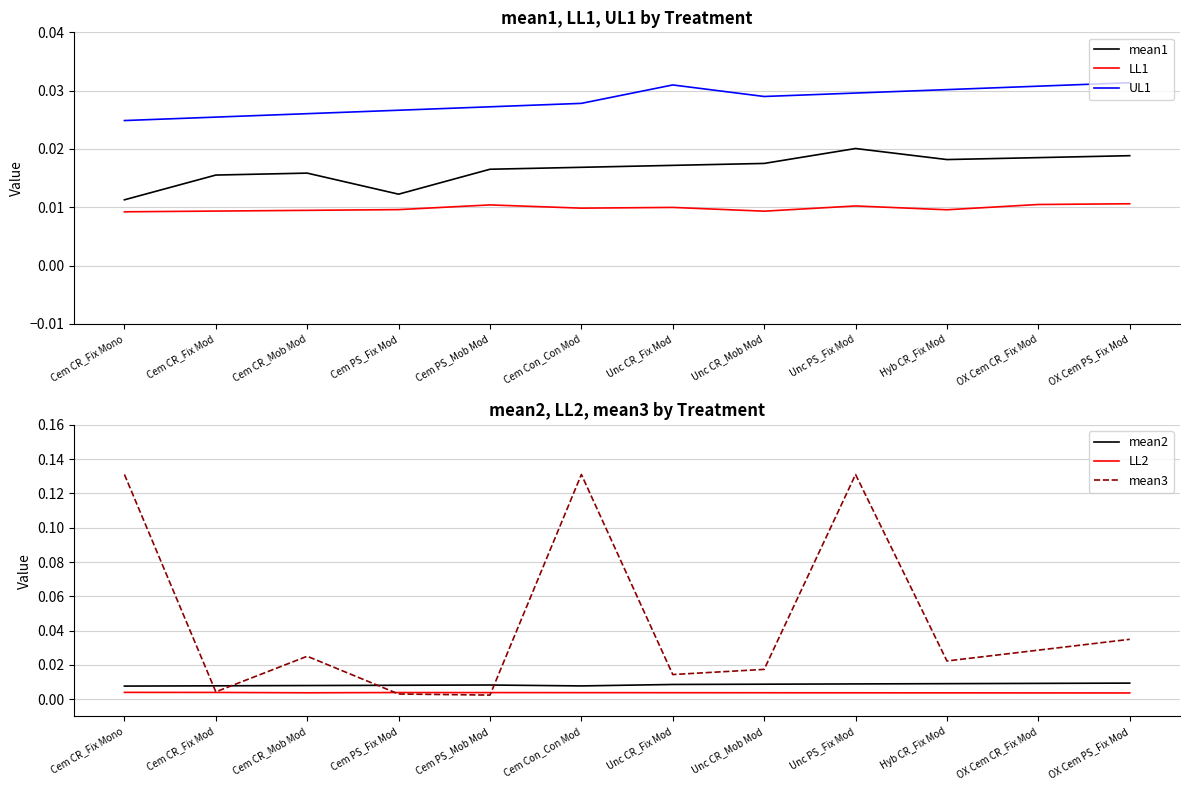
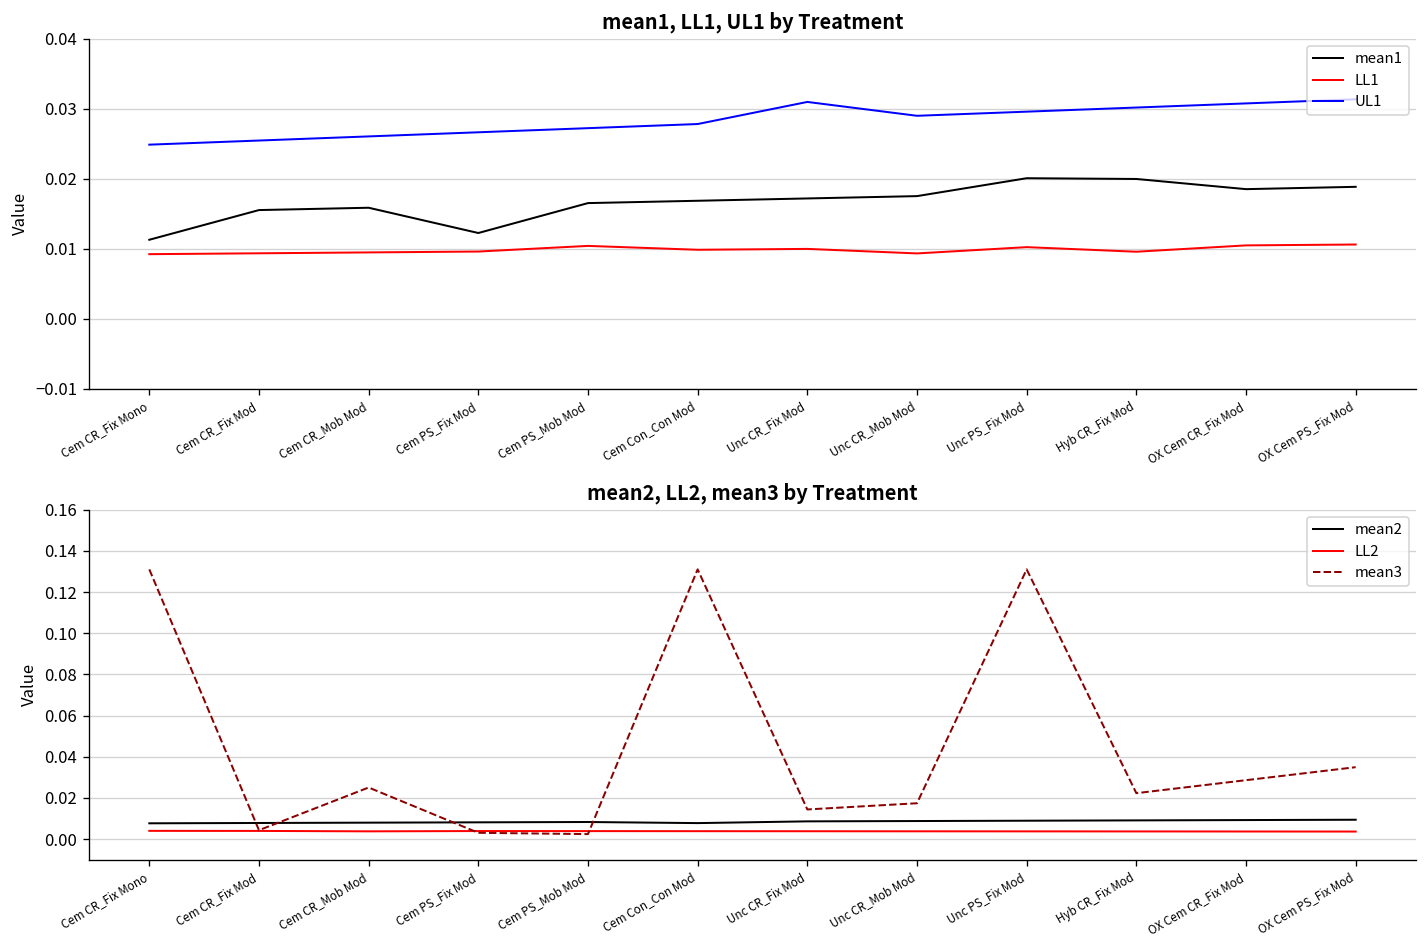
mean1, LL1, UL1 by Treatment, mean1, Hyb CR_Fix Mod: 0.018 -> 0.020
